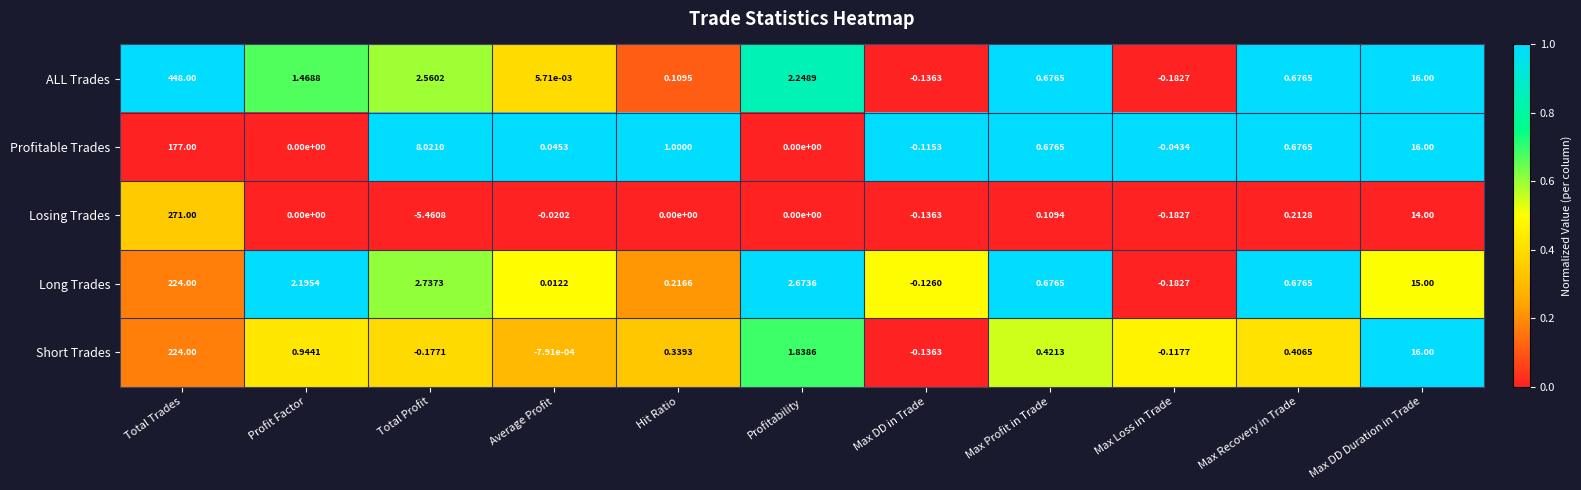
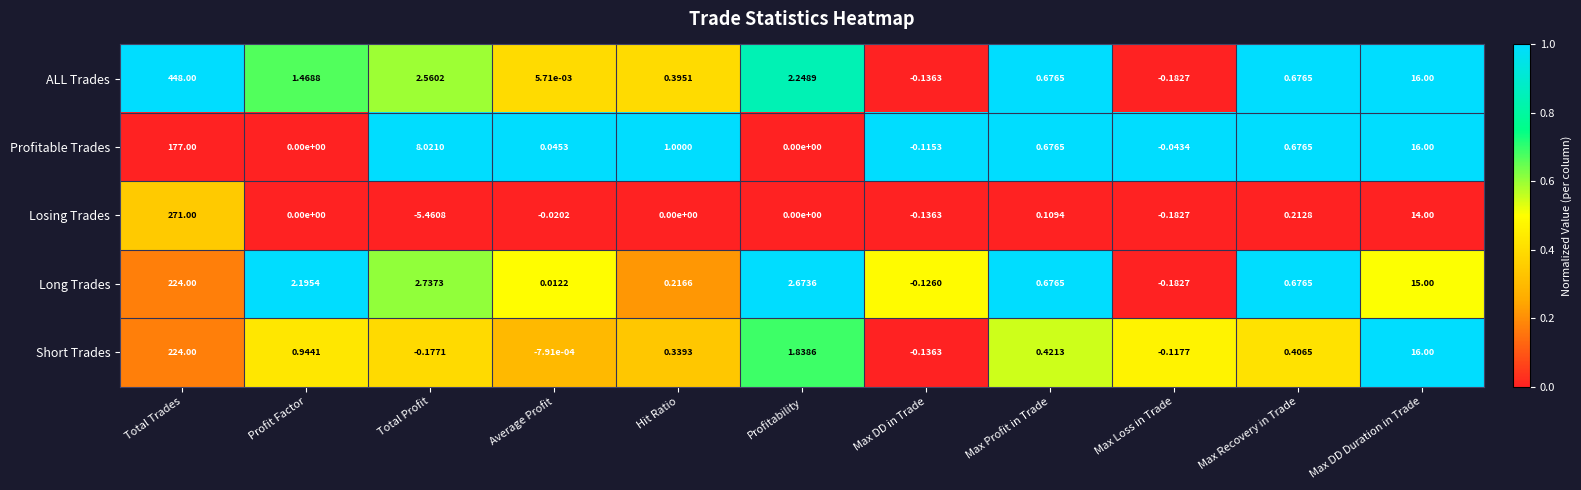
ALL Trades, Hit Ratio: 0.1095 -> 0.3951
